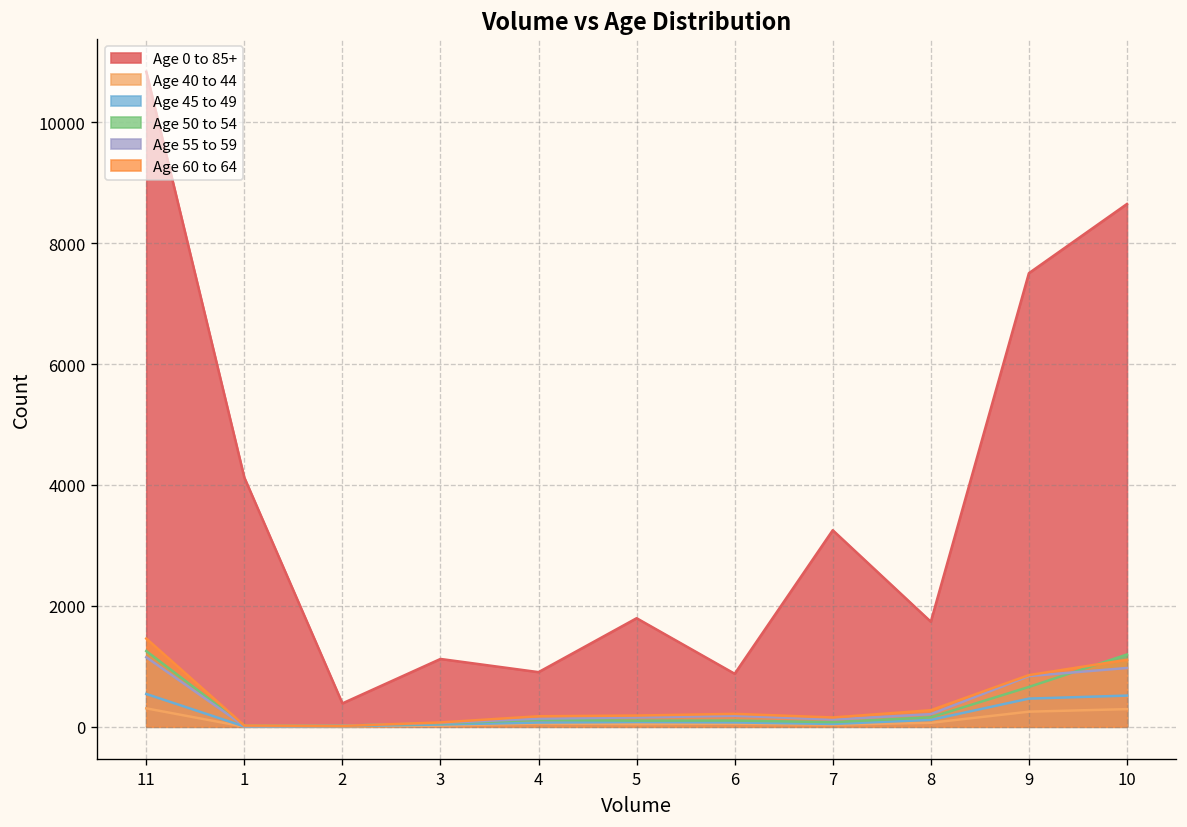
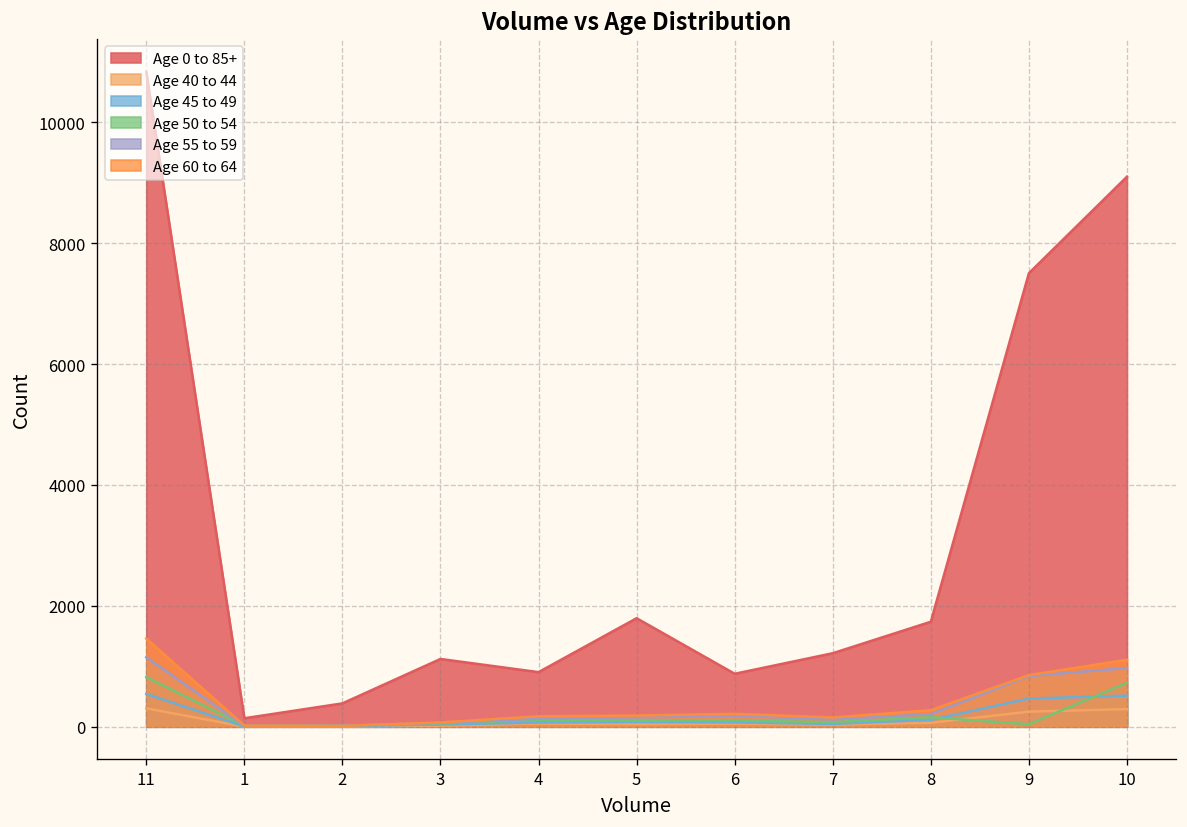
Age 50 to 54, 11: 1300 -> 800
Age 0 to 85+, 1: 4100 -> 100
Age 0 to 85+, 7: 3300 -> 1200
Age 50 to 54, 9: 700 -> 0
Age 0 to 85+, 10: 8600 -> 9100
Age 50 to 54, 10: 1200 -> 700
